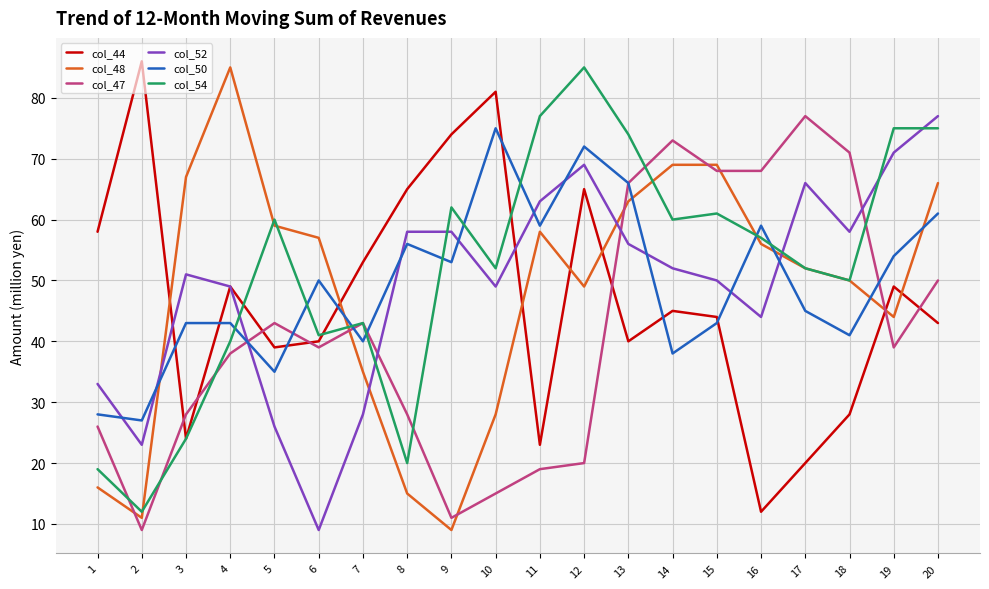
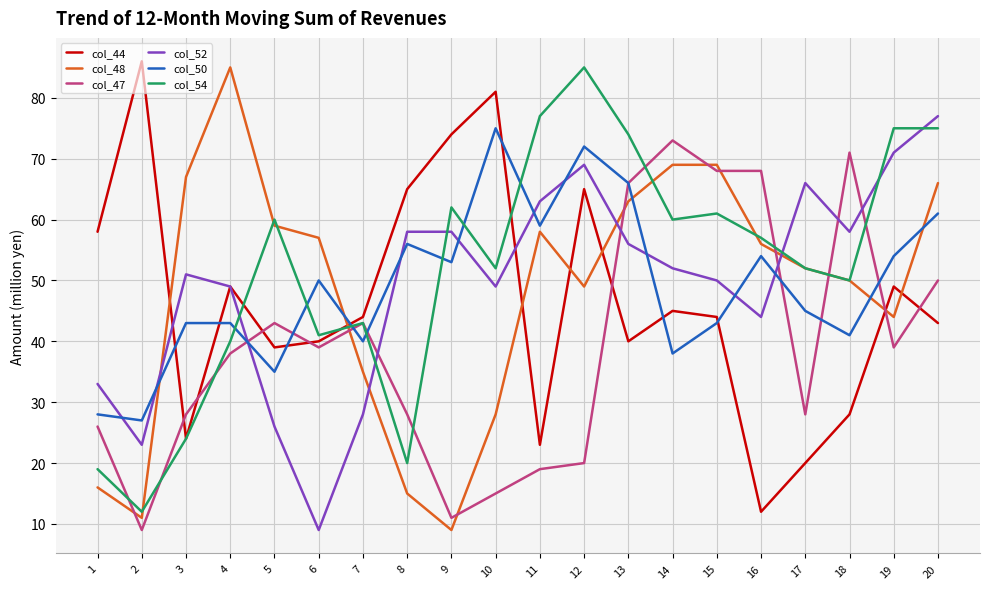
col_44, 7: 53 -> 44
col_50, 16: 59 -> 54
col_47, 17: 77 -> 28
